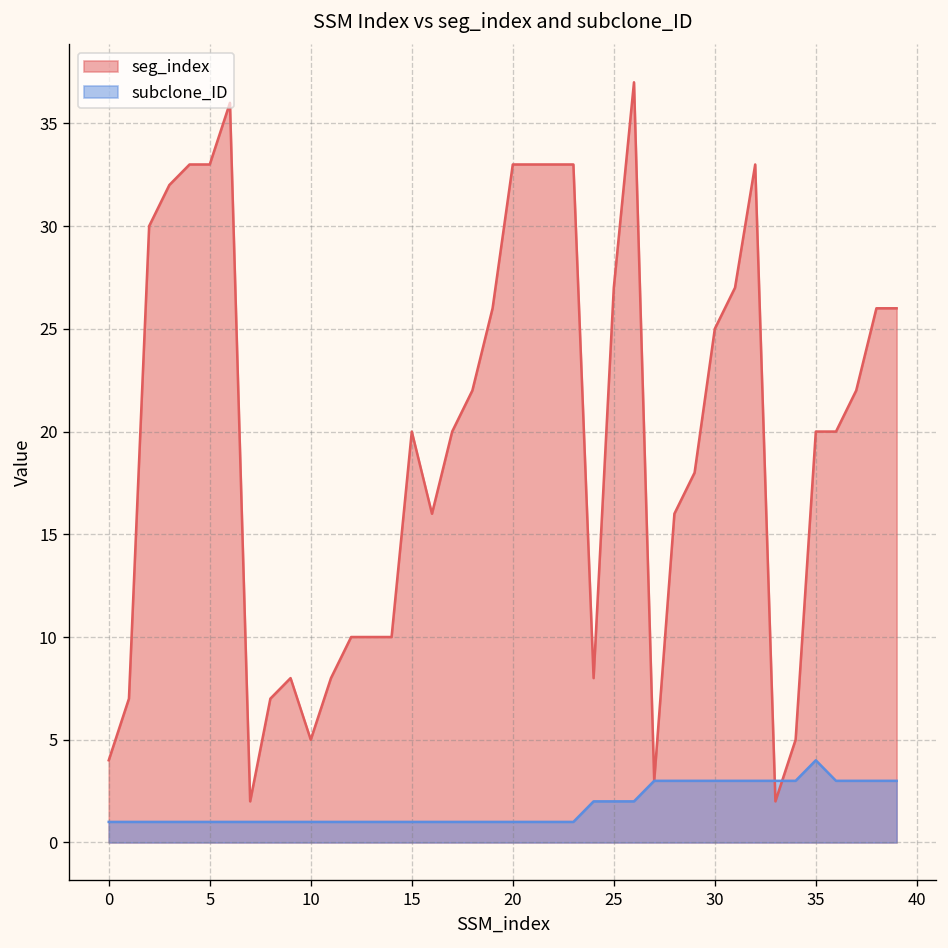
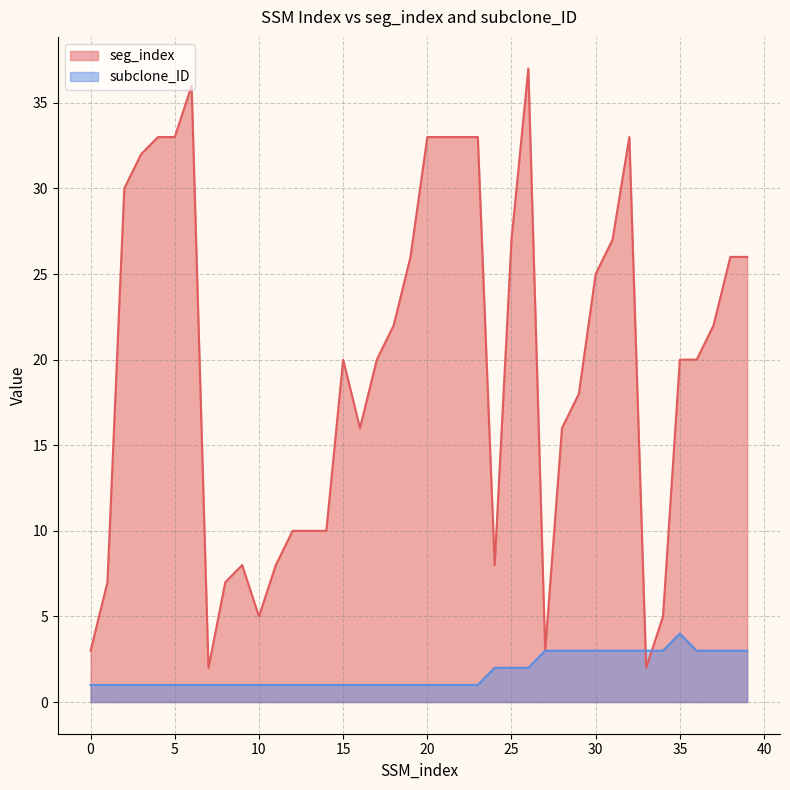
seg_index, 0: 4 -> 3
